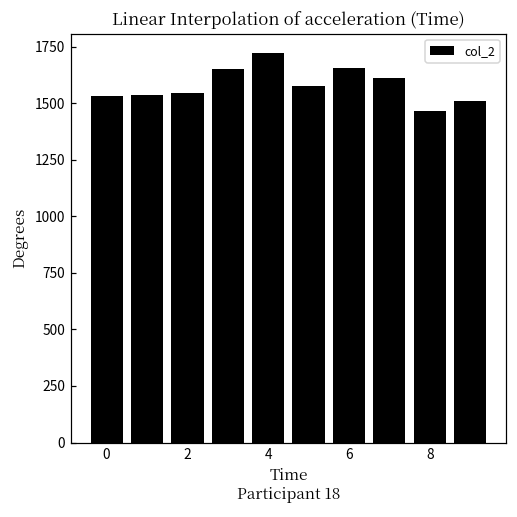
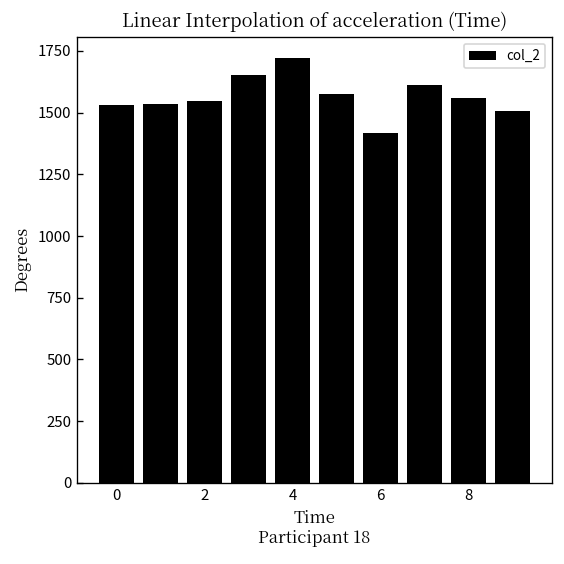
6: 1660 -> 1420
8: 1470 -> 1560
